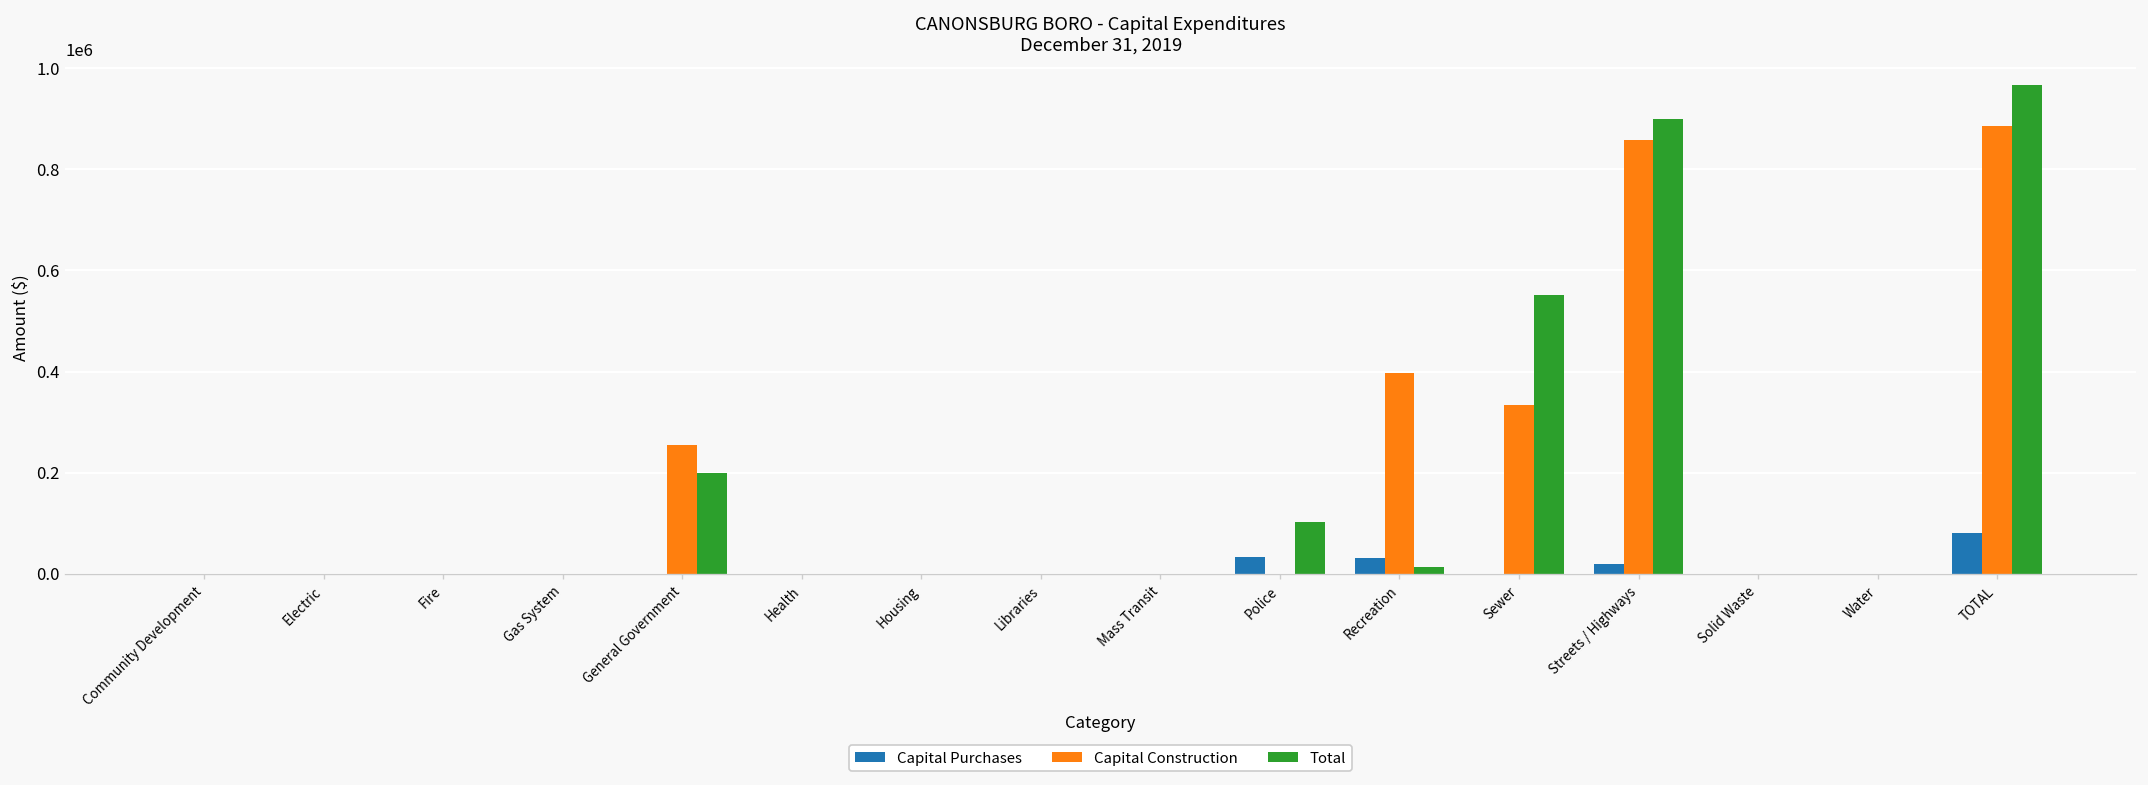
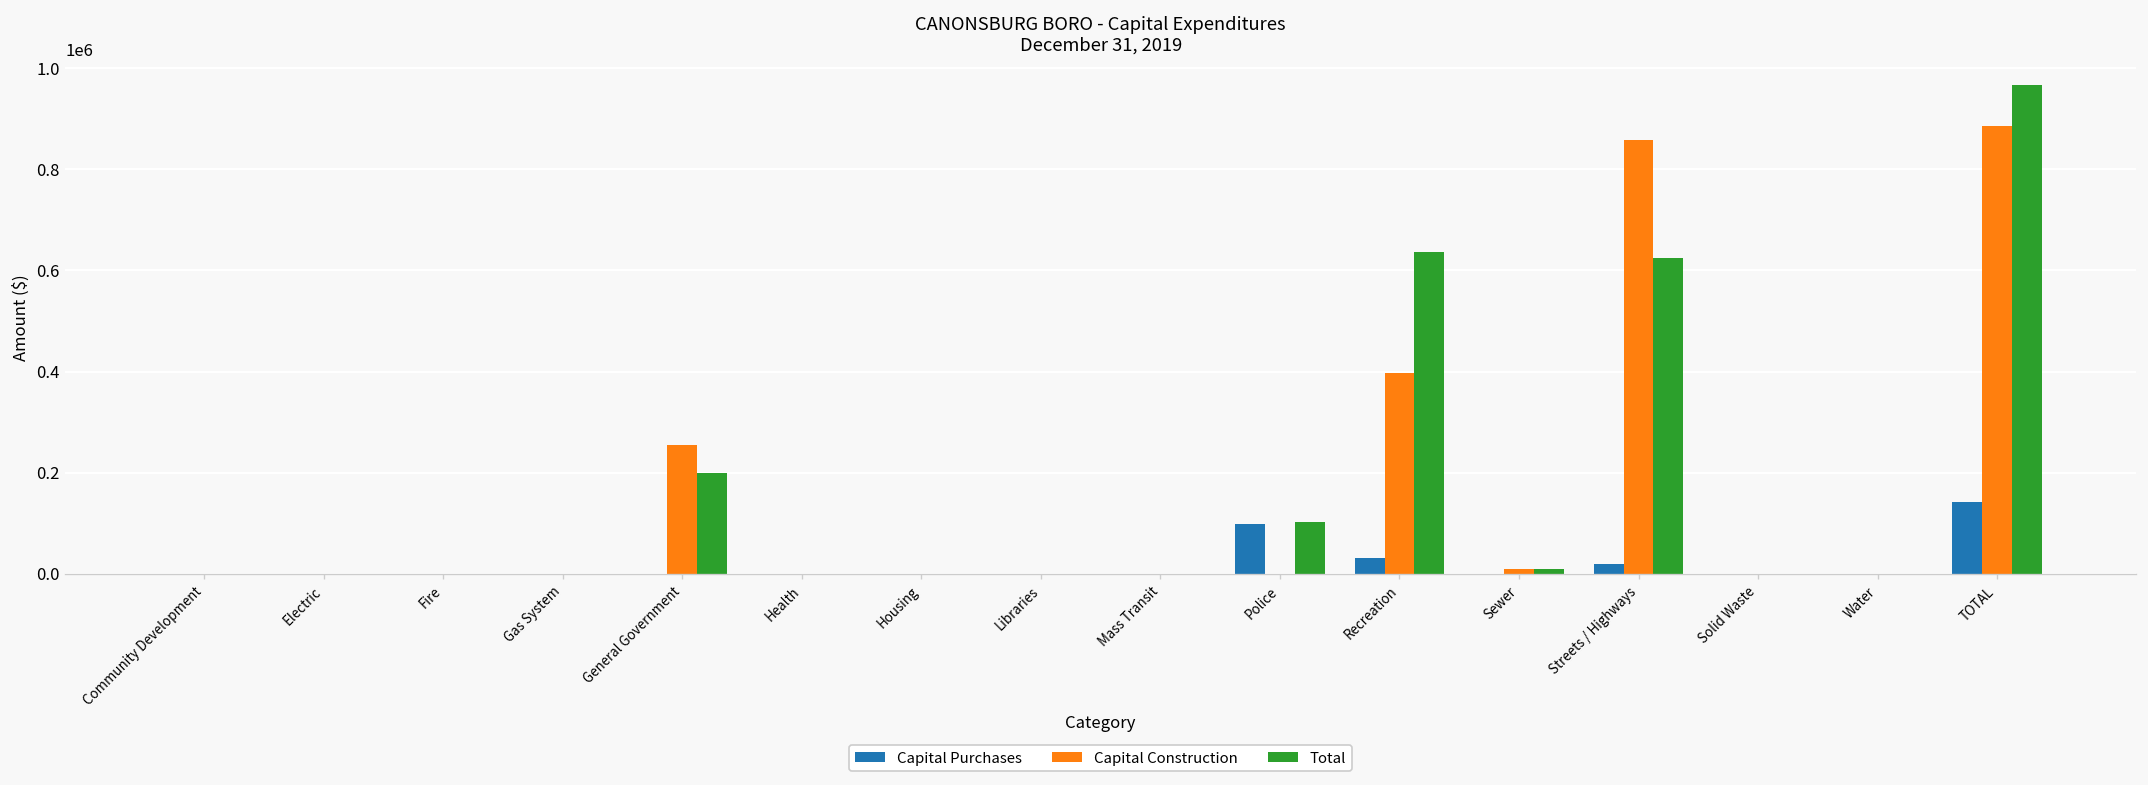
Capital Purchases, Police: 30000 -> 100000
Total, Recreation: 10000 -> 640000
Capital Construction, Sewer: 330000 -> 10000
Total, Sewer: 550000 -> 10000
Total, Streets / Highways: 900000 -> 630000
Capital Purchases, TOTAL: 80000 -> 140000
